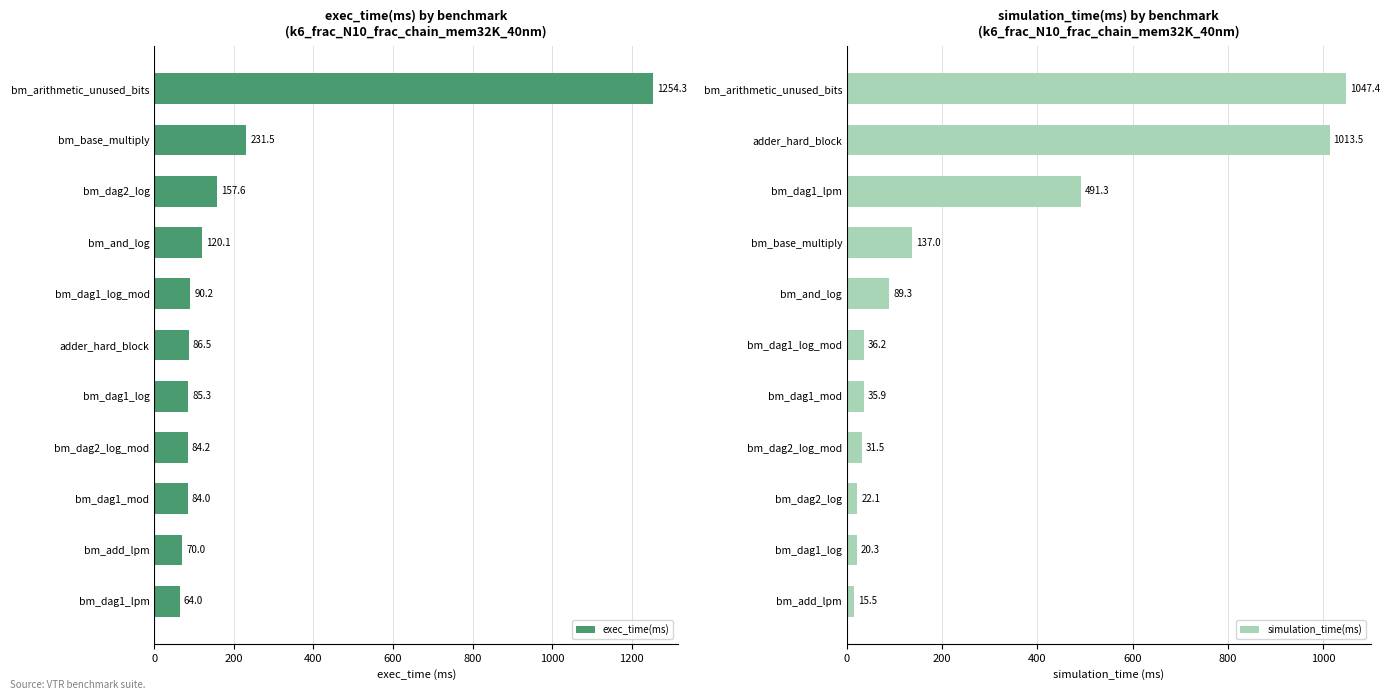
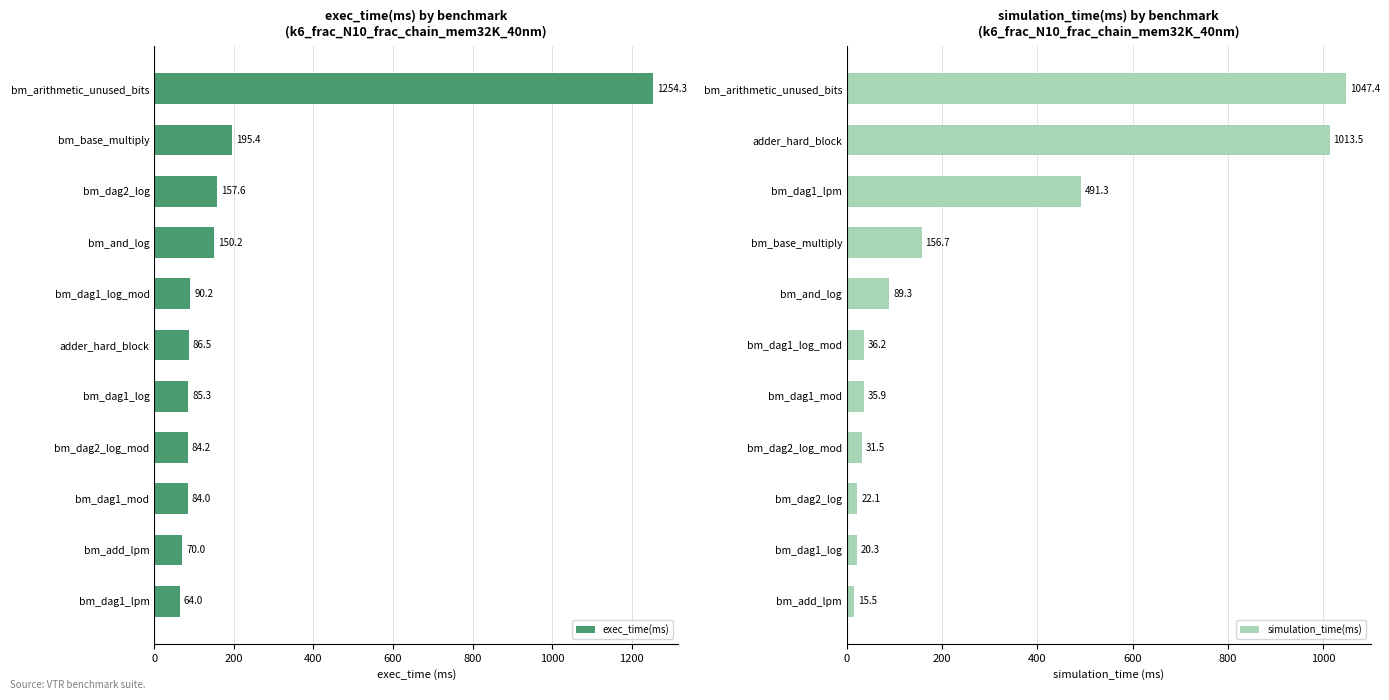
exec_time(ms) by benchmark (k6_frac_N10_frac_chain_mem32K_40nm), bm_base_multiply: 231.5 -> 195.4
exec_time(ms) by benchmark (k6_frac_N10_frac_chain_mem32K_40nm), bm_and_log: 120.1 -> 150.2
simulation_time(ms) by benchmark (k6_frac_N10_frac_chain_mem32K_40nm), bm_base_multiply: 137.0 -> 156.7
